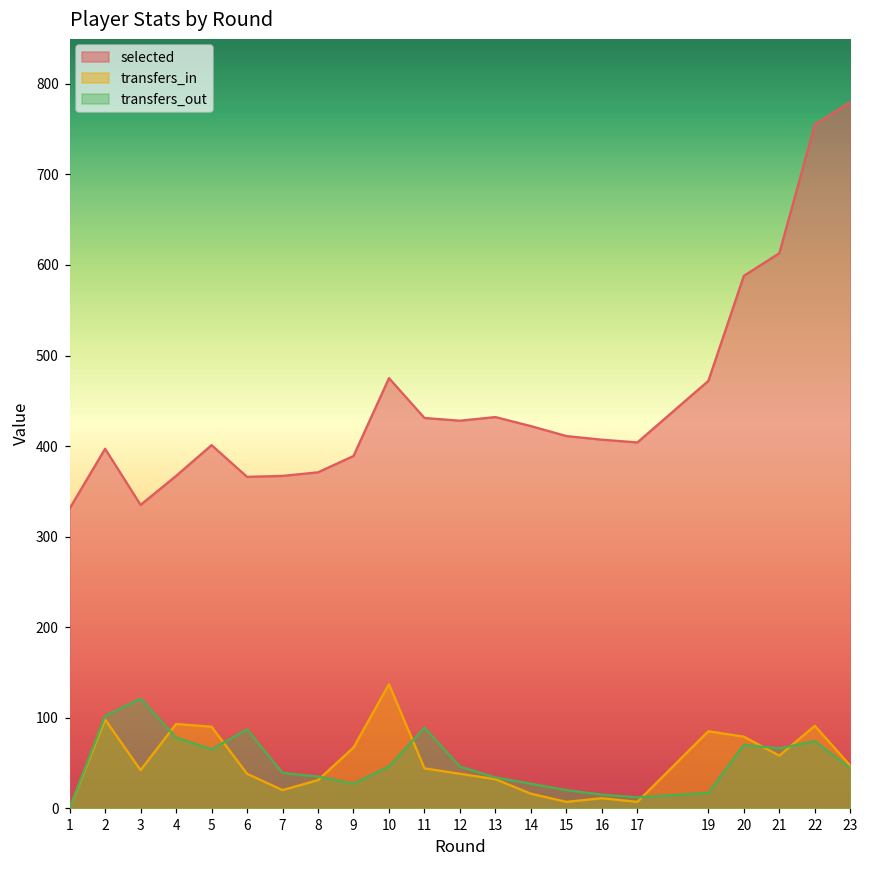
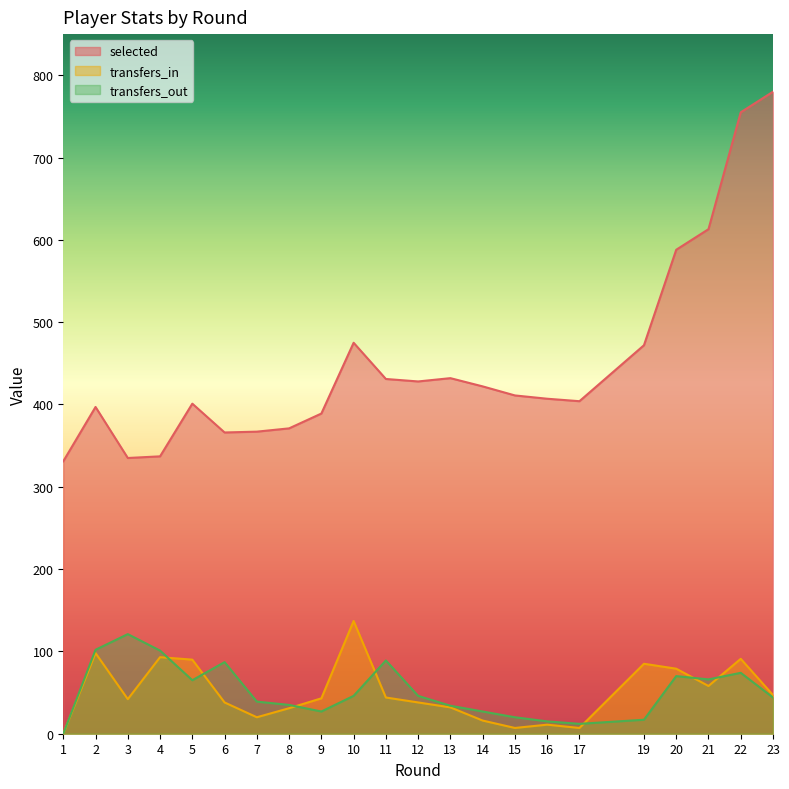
selected, 4: 370 -> 340
transfers_out, 4: 80 -> 100
transfers_in, 9: 70 -> 40
